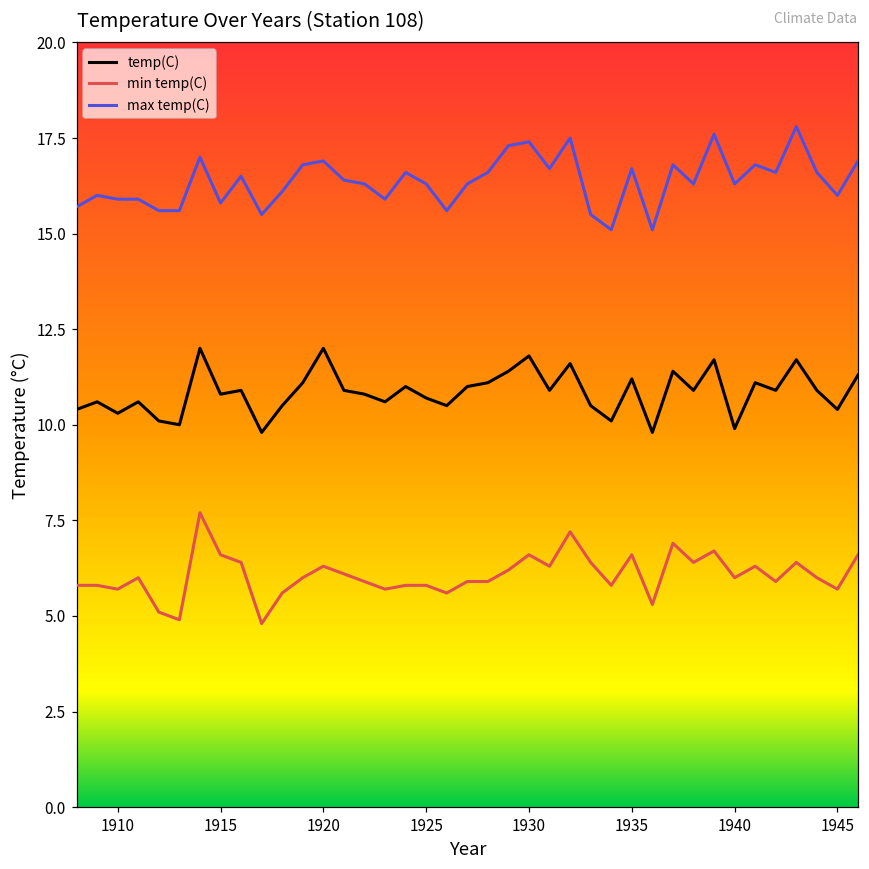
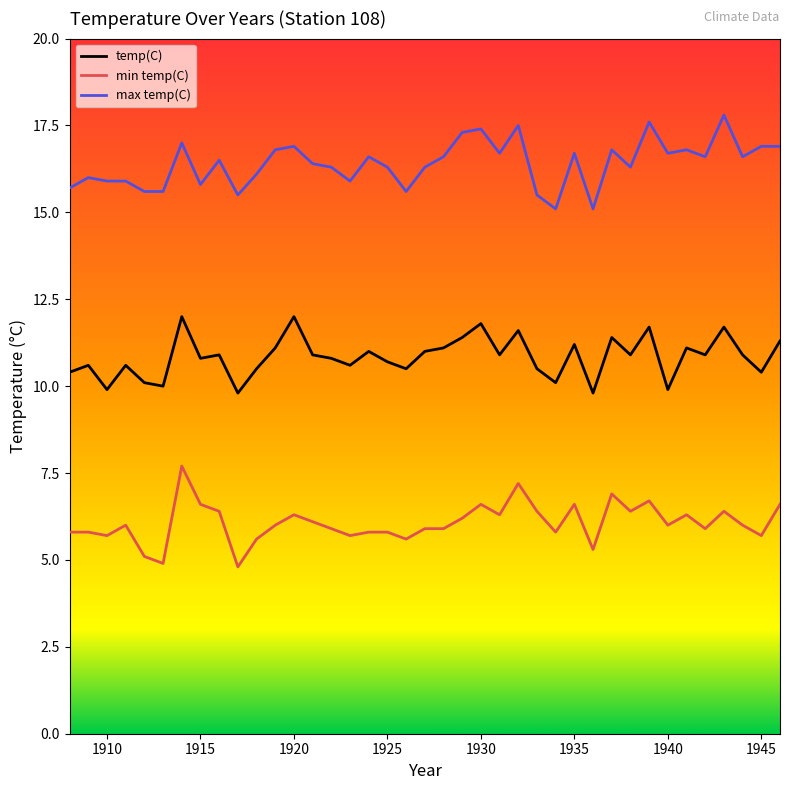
temp(C), 1910: 10.3 -> 9.9
max temp(C), 1940: 16.3 -> 16.7
max temp(C), 1945: 16.0 -> 16.9
